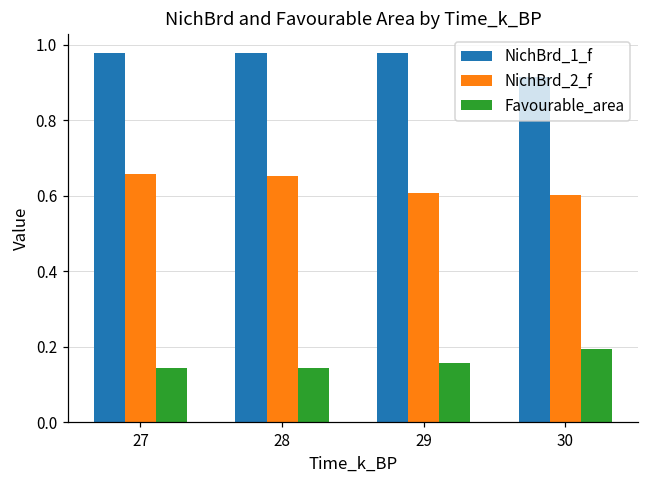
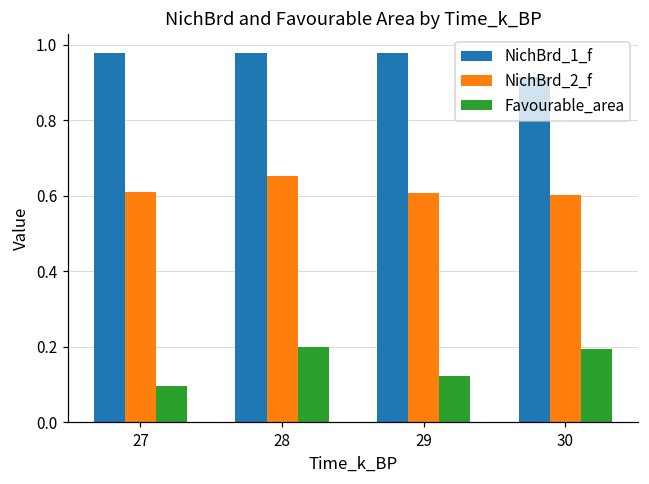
NichBrd_2_f, 27: 0.66 -> 0.61
Favourable_area, 27: 0.14 -> 0.09
Favourable_area, 28: 0.14 -> 0.20
Favourable_area, 29: 0.16 -> 0.12
